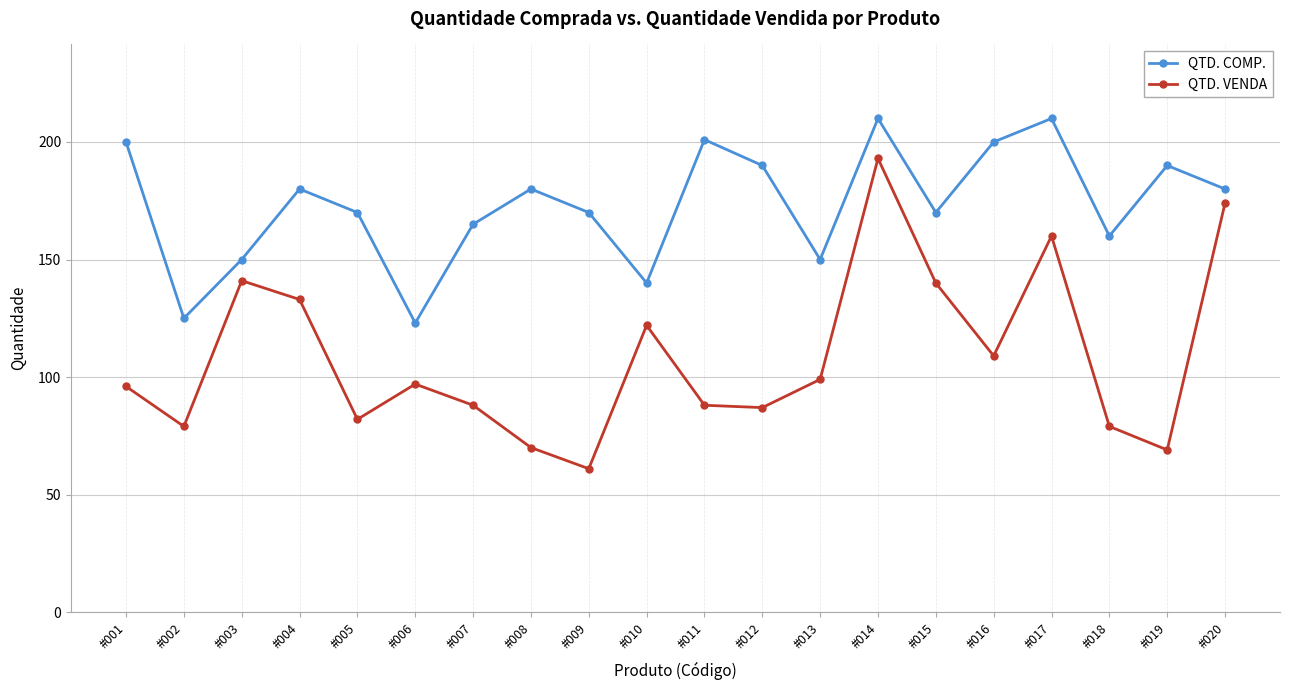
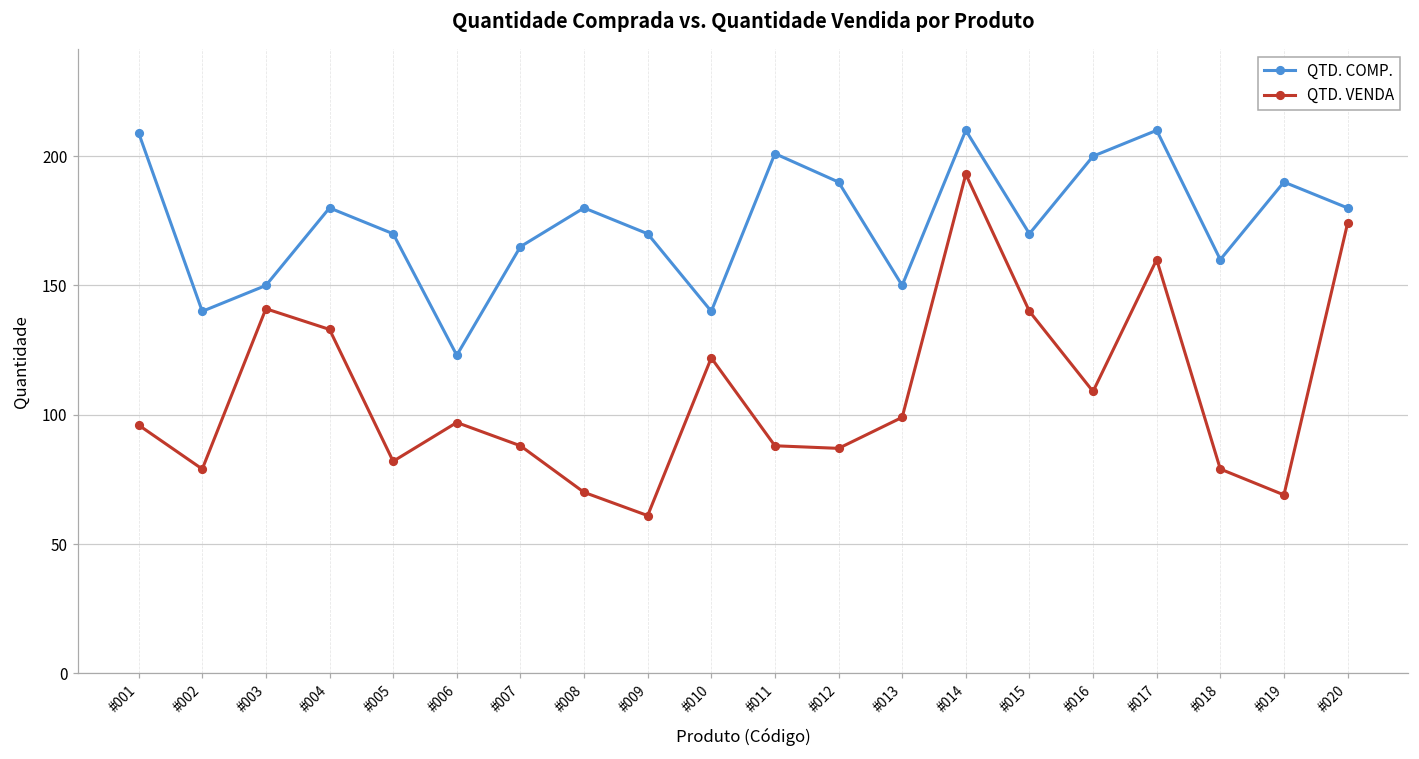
QTD. COMP., #001: 200 -> 209
QTD. COMP., #002: 125 -> 140
